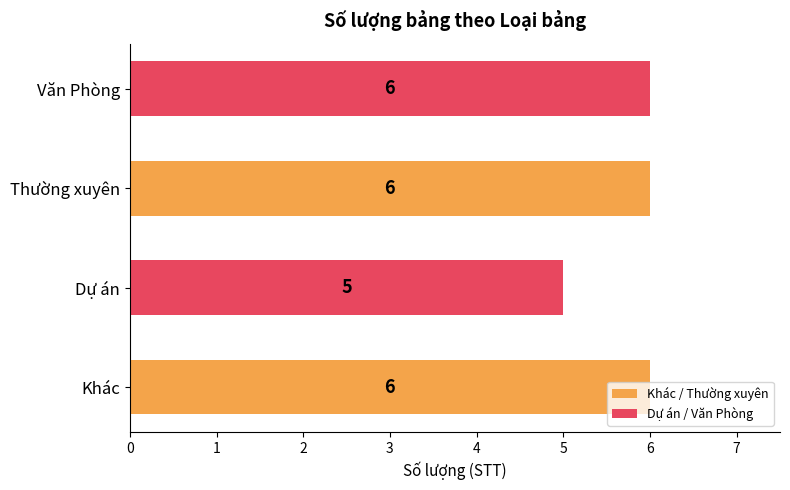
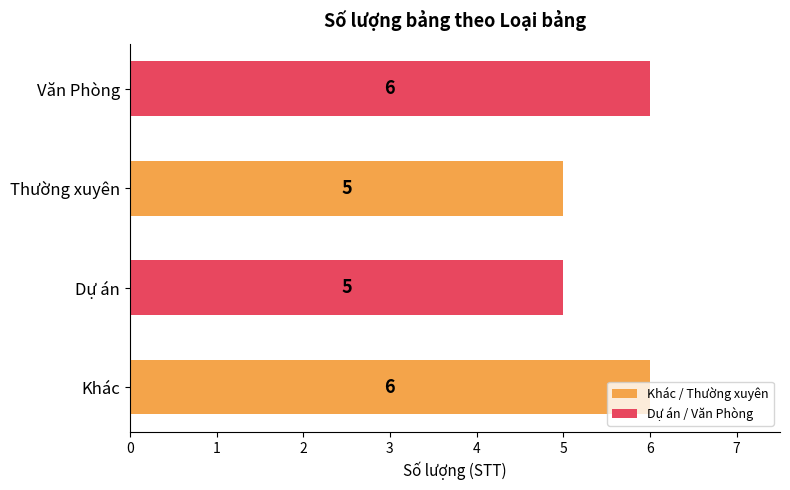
Thường xuyên: 6 -> 5
